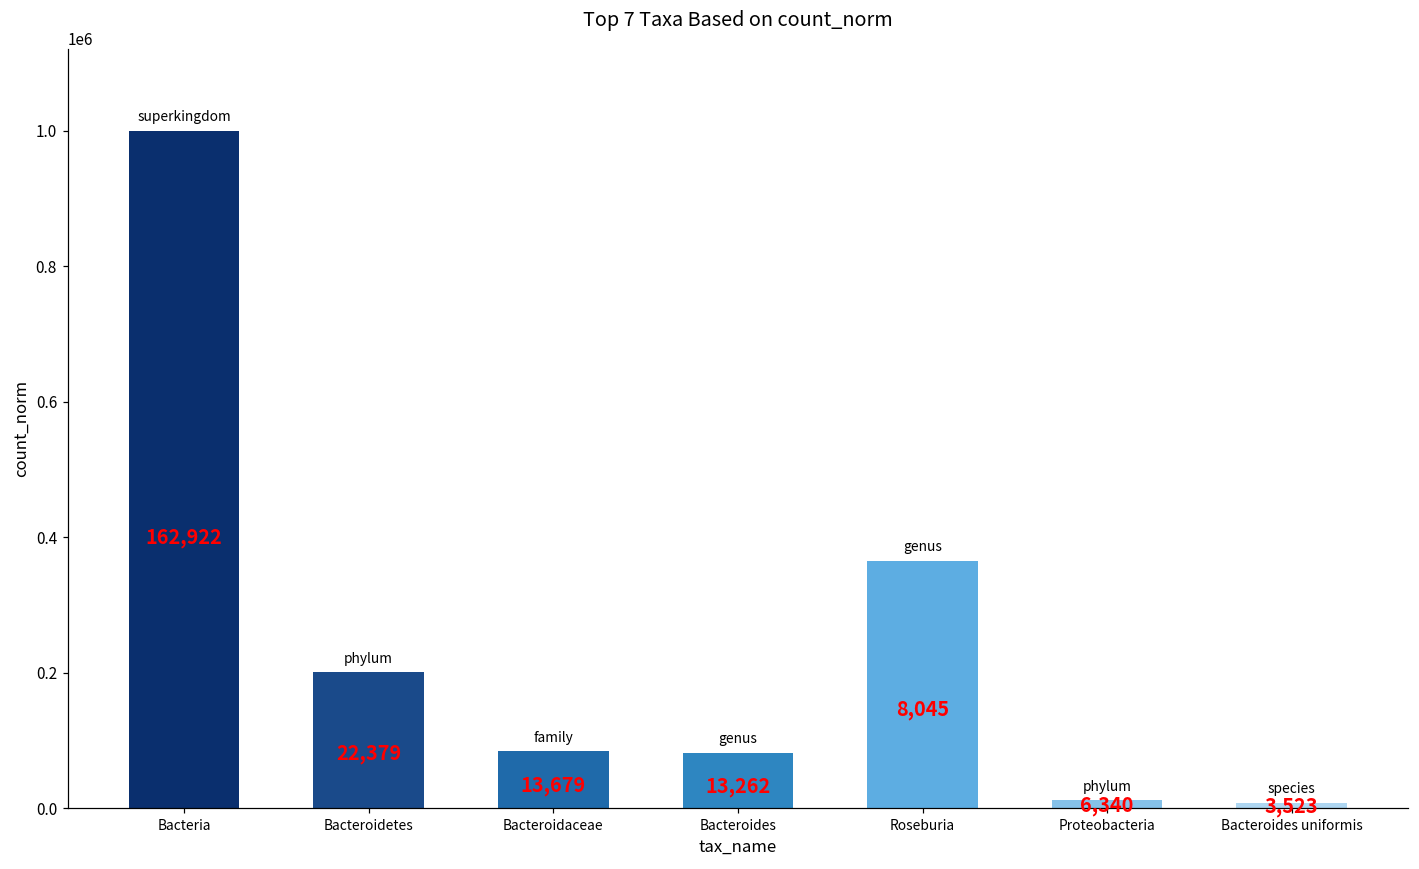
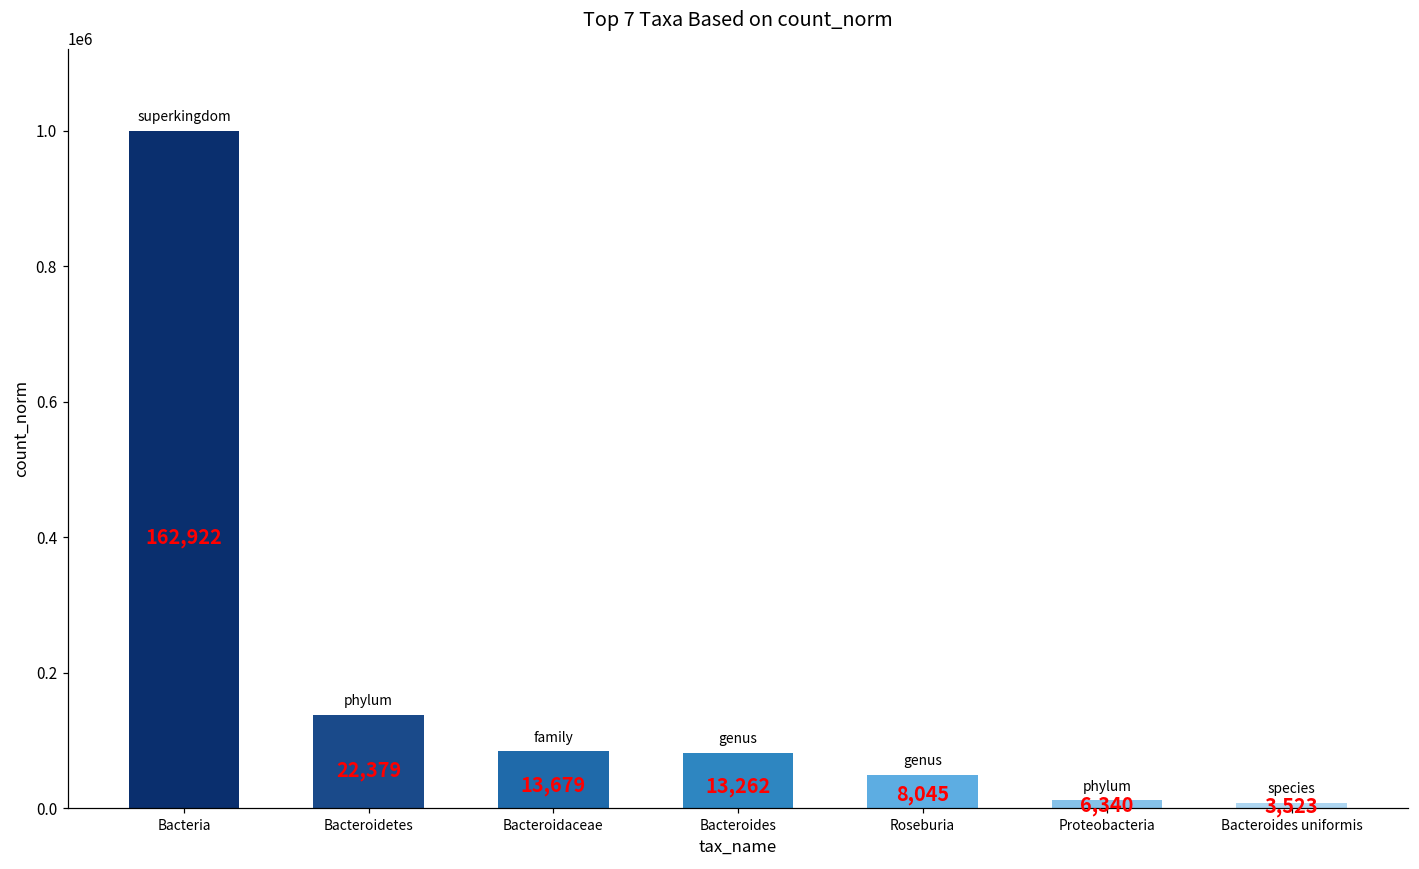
Bacteroidetes: 200000 -> 140000
Roseburia: 360000 -> 50000
